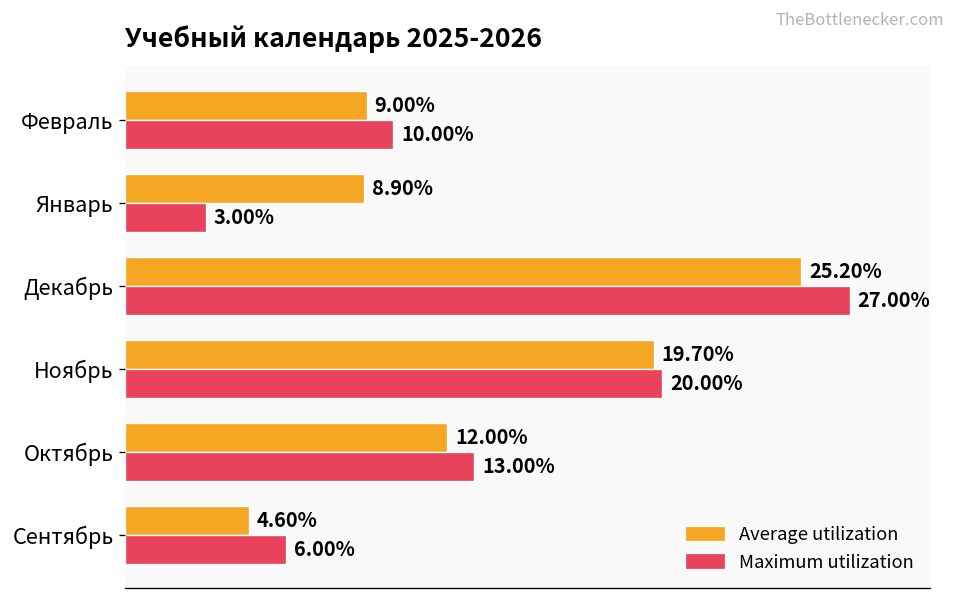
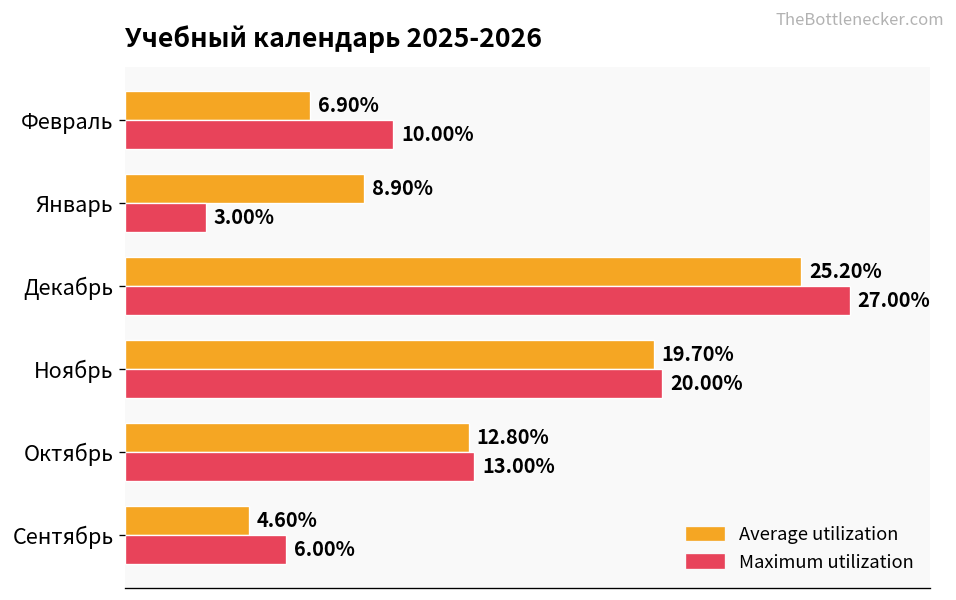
Average utilization, Февраль: 9.00% -> 6.90%
Average utilization, Октябрь: 12.00% -> 12.80%
